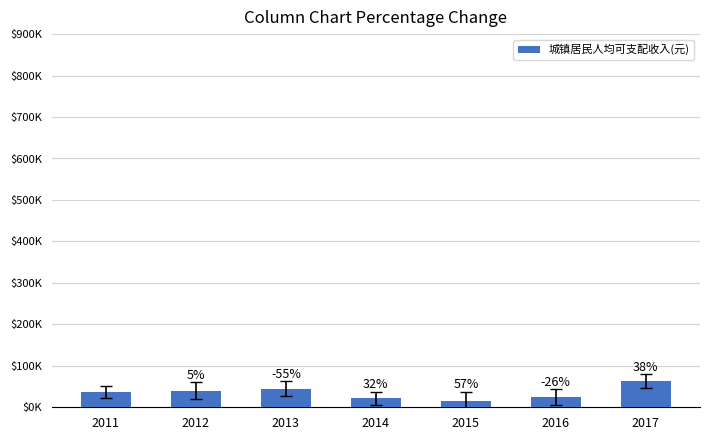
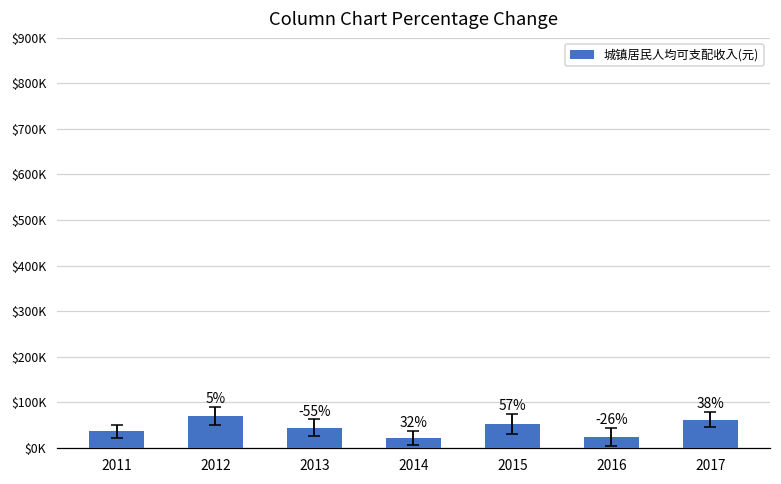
城镇居民人均可支配收入(元), 2012: $40000 -> $70000
城镇居民人均可支配收入(元), 2015: $20000 -> $50000
